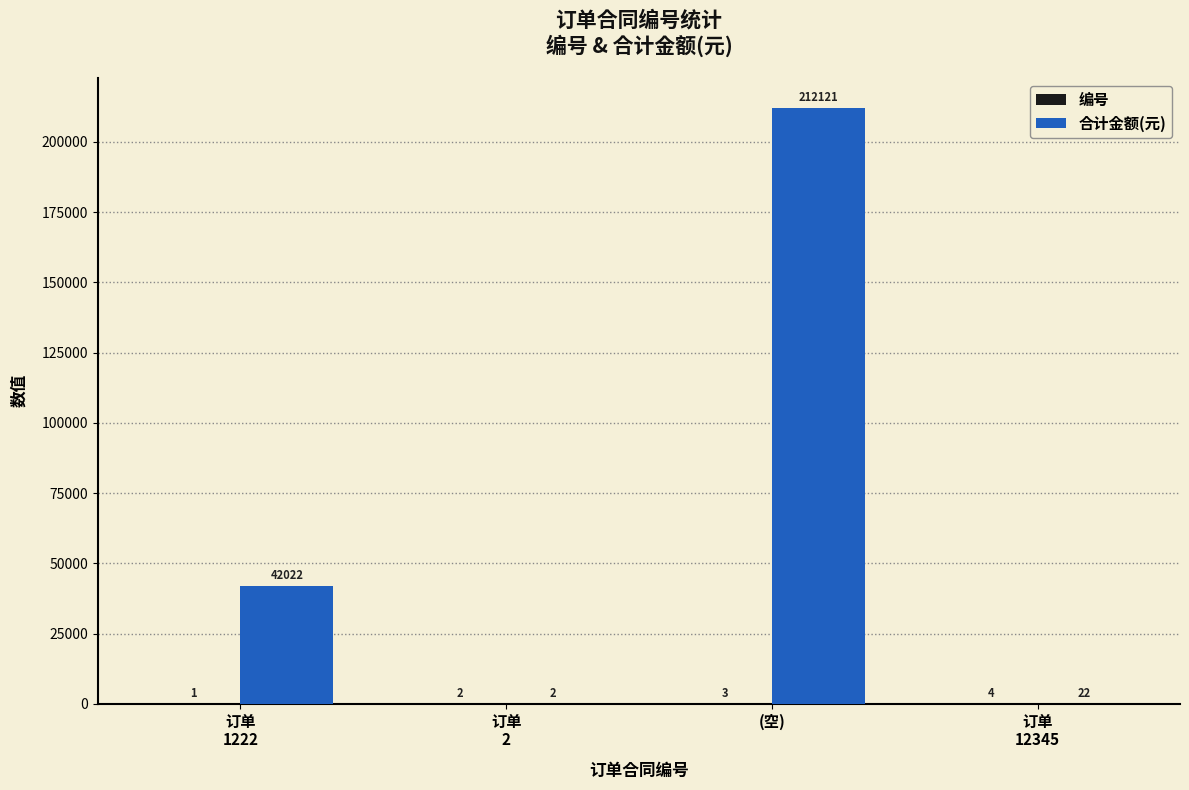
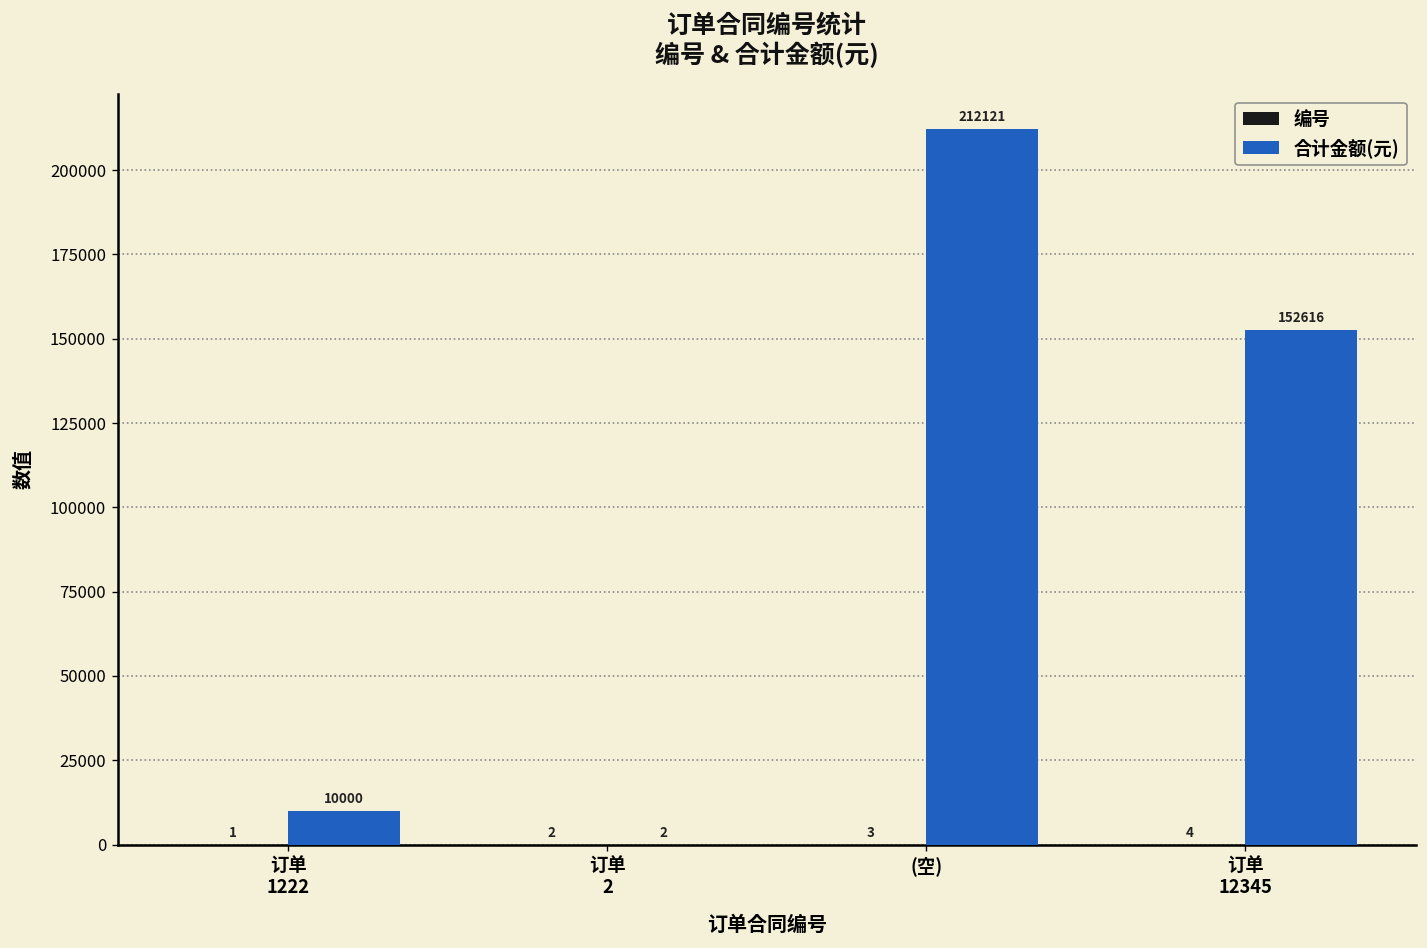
合计金额(元), 订单 1222: 42022 -> 10000
合计金额(元), 订单 12345: 22 -> 152616
